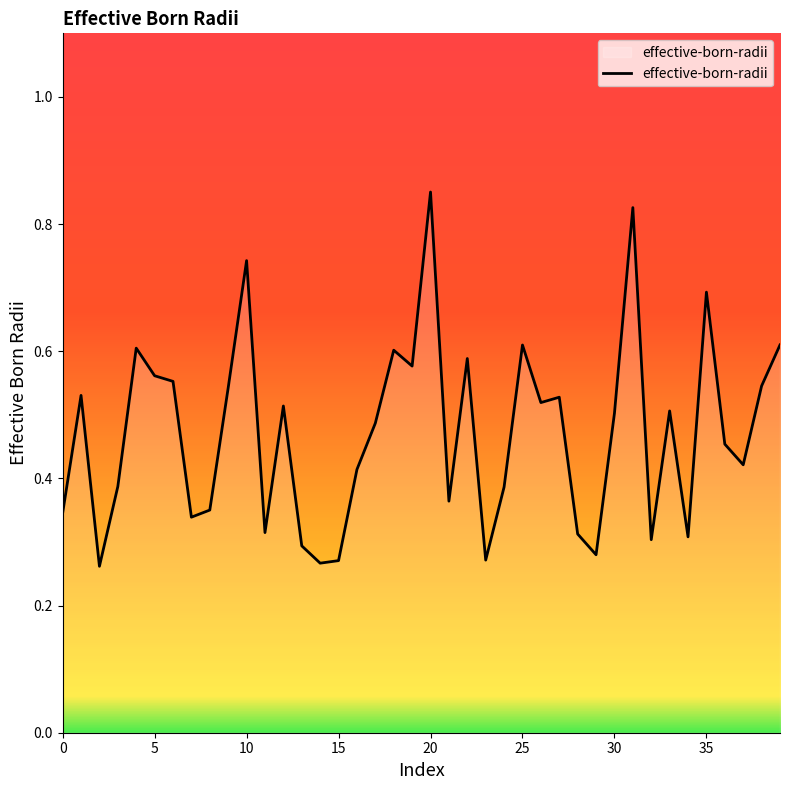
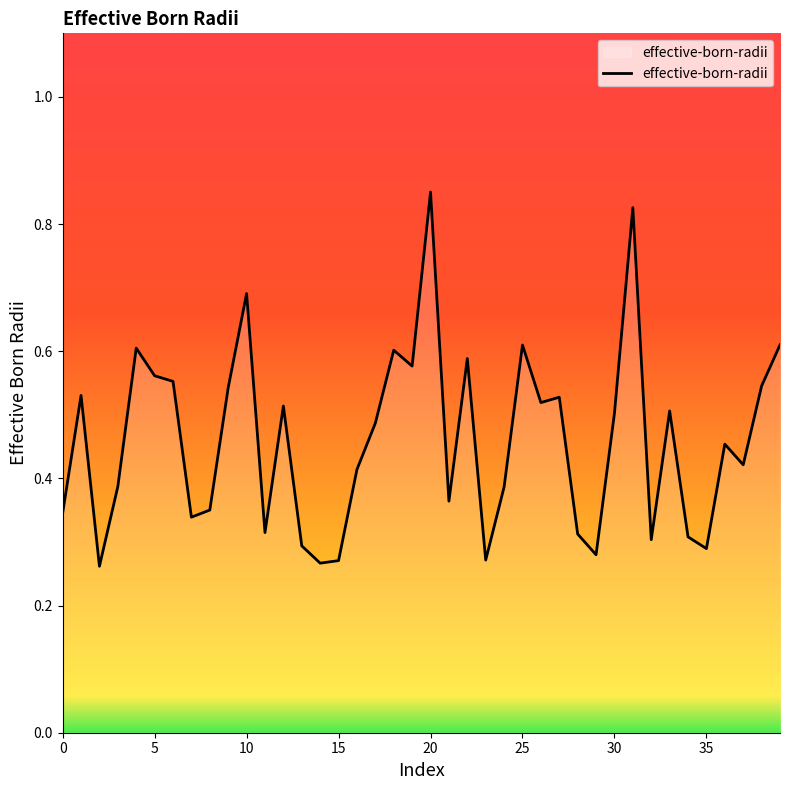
10: 0.74 -> 0.69
35: 0.69 -> 0.29
